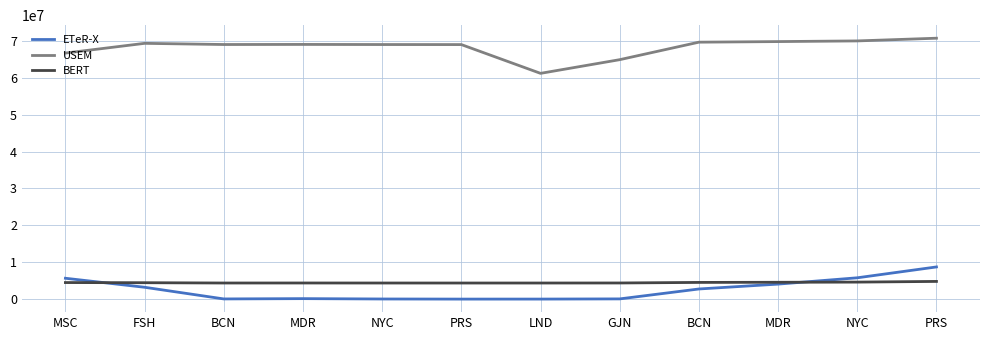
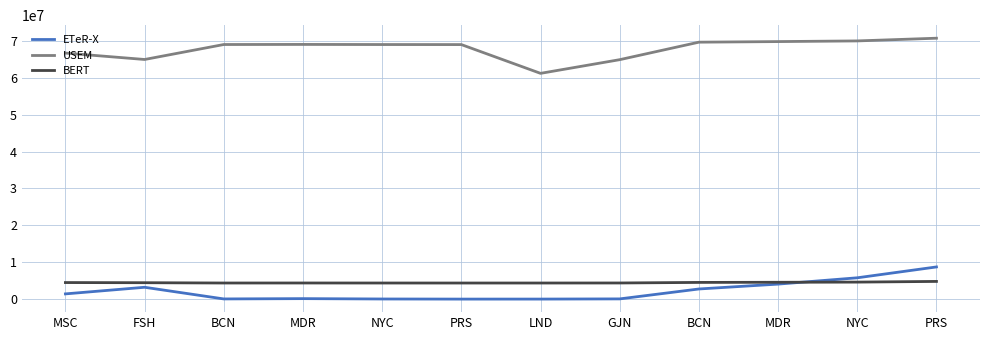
ETeR-X, MSC: 6000000 -> 1000000
USEM, FSH: 69000000 -> 65000000
